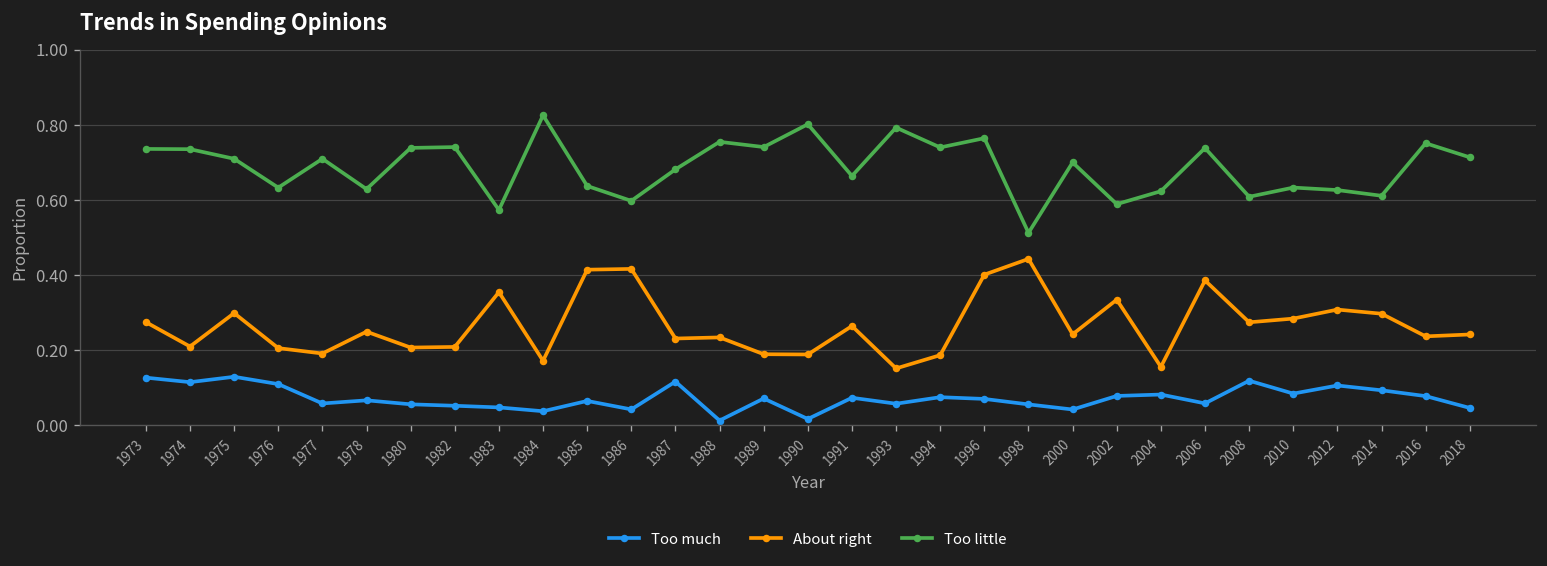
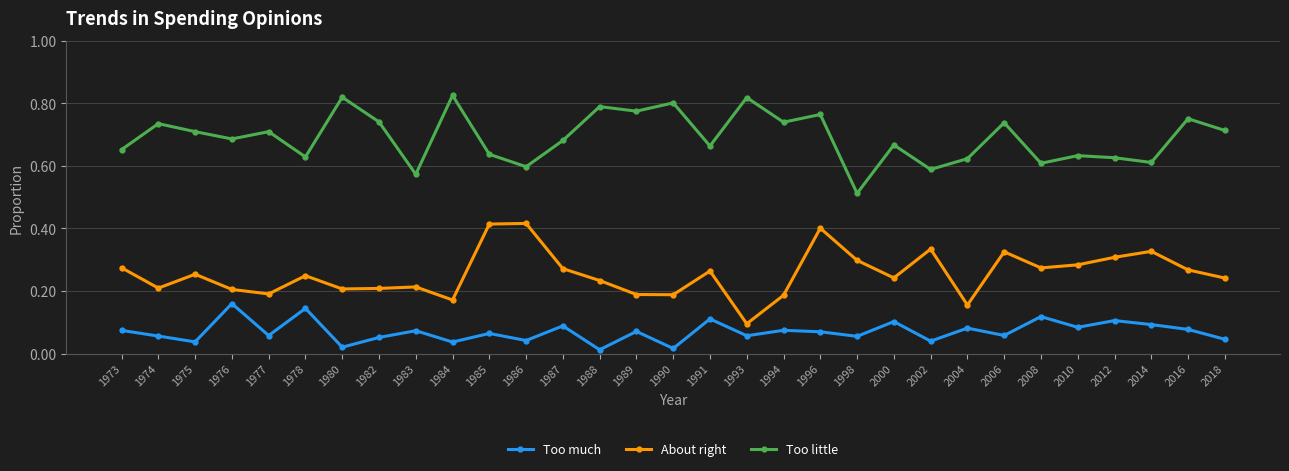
Too much, 1973: 0.13 -> 0.07
Too little, 1973: 0.74 -> 0.65
Too much, 1974: 0.11 -> 0.06
Too much, 1975: 0.13 -> 0.04
About right, 1975: 0.30 -> 0.25
Too much, 1976: 0.11 -> 0.16
Too little, 1976: 0.63 -> 0.69
Too much, 1978: 0.07 -> 0.14
Too much, 1980: 0.06 -> 0.02
Too little, 1980: 0.74 -> 0.82
Too much, 1983: 0.05 -> 0.07
About right, 1983: 0.35 -> 0.21
Too much, 1987: 0.12 -> 0.09
About right, 1987: 0.23 -> 0.27
Too little, 1988: 0.75 -> 0.79
Too little, 1989: 0.74 -> 0.77
Too much, 1991: 0.07 -> 0.11
About right, 1993: 0.15 -> 0.10
Too little, 1993: 0.79 -> 0.82
About right, 1998: 0.44 -> 0.30
Too much, 2000: 0.04 -> 0.10
Too little, 2000: 0.70 -> 0.67
Too much, 2002: 0.08 -> 0.04
About right, 2006: 0.39 -> 0.33
About right, 2014: 0.30 -> 0.33
About right, 2016: 0.24 -> 0.27
